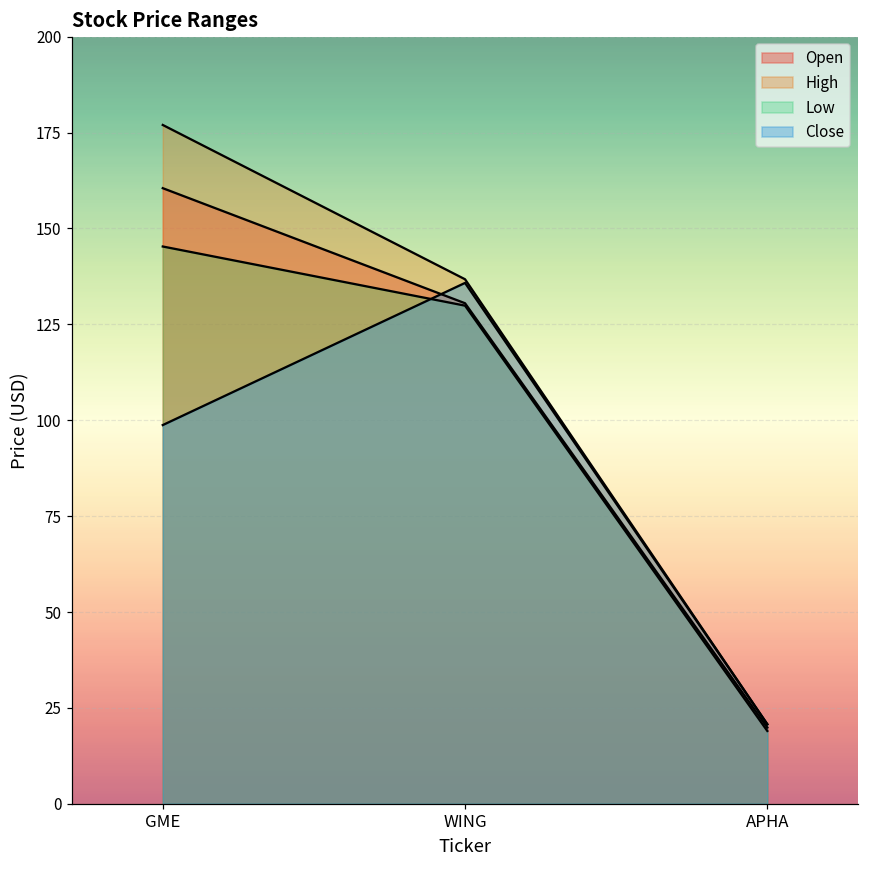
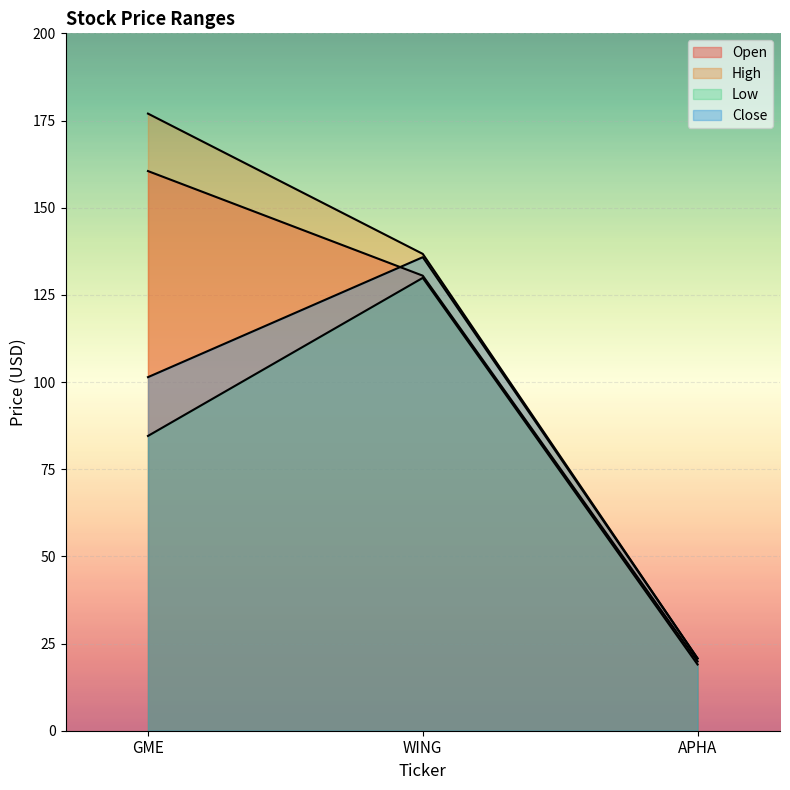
Low, GME: 145 -> 85
Close, GME: 99 -> 101
